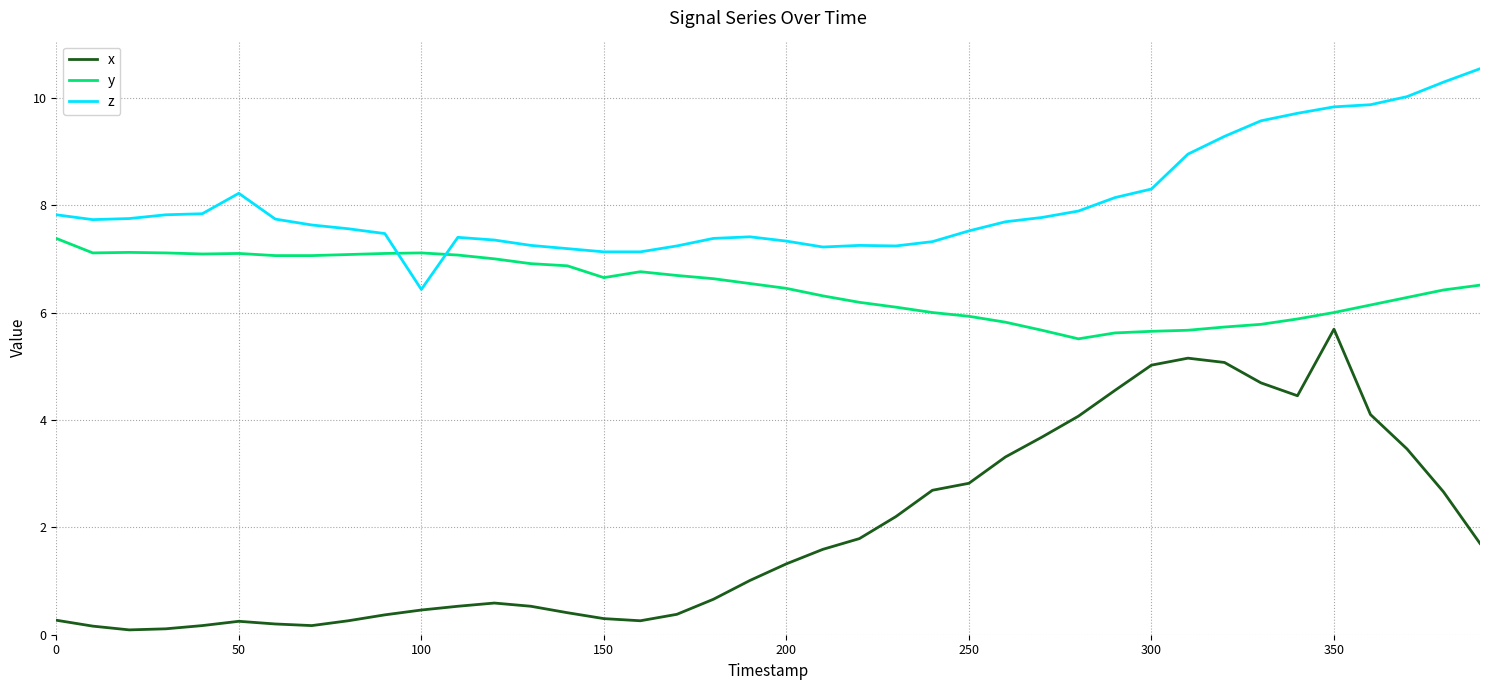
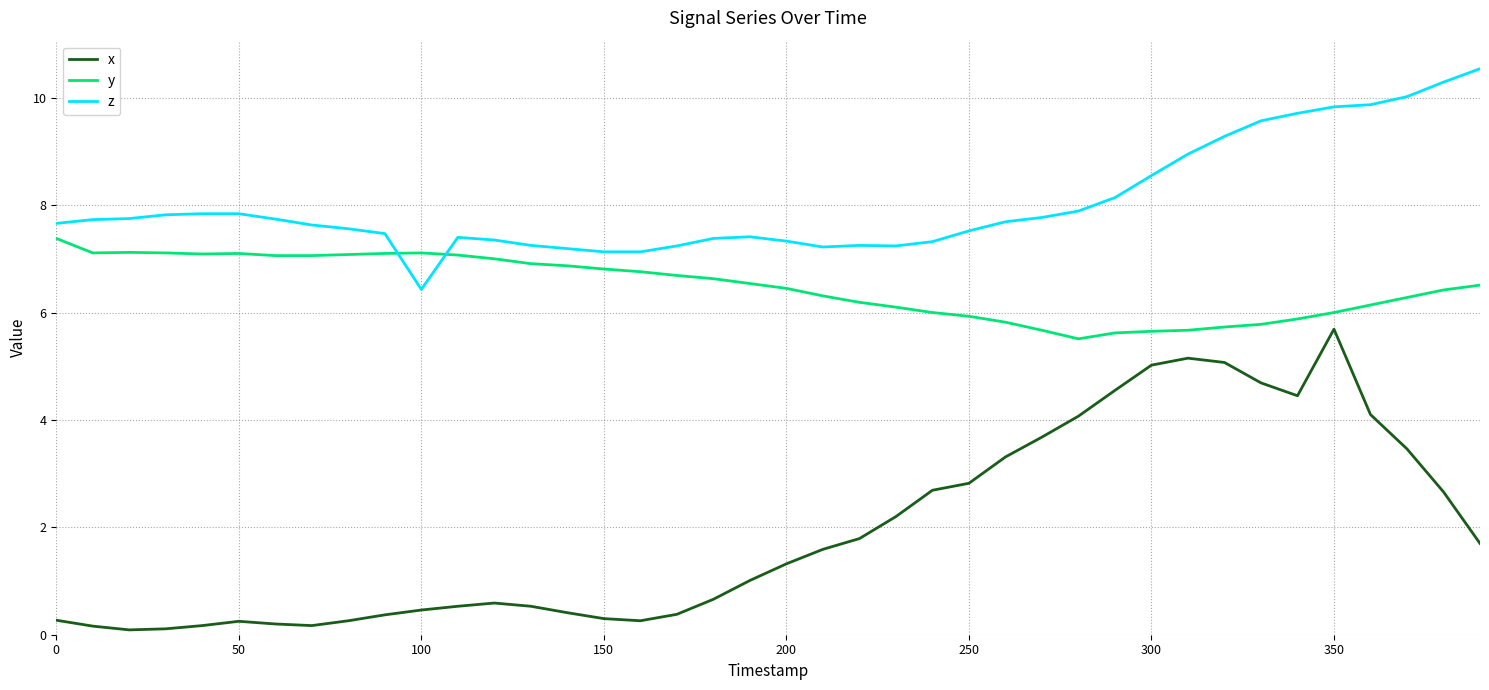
z, 0: 7.8 -> 7.7
z, 50: 8.2 -> 7.8
y, 150: 6.7 -> 6.8
z, 300: 8.3 -> 8.6
